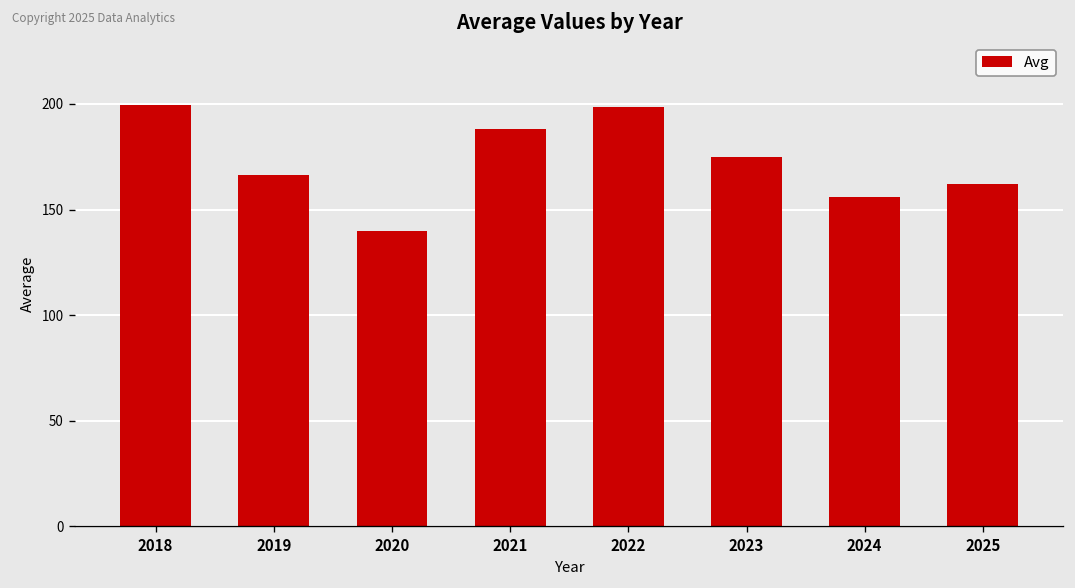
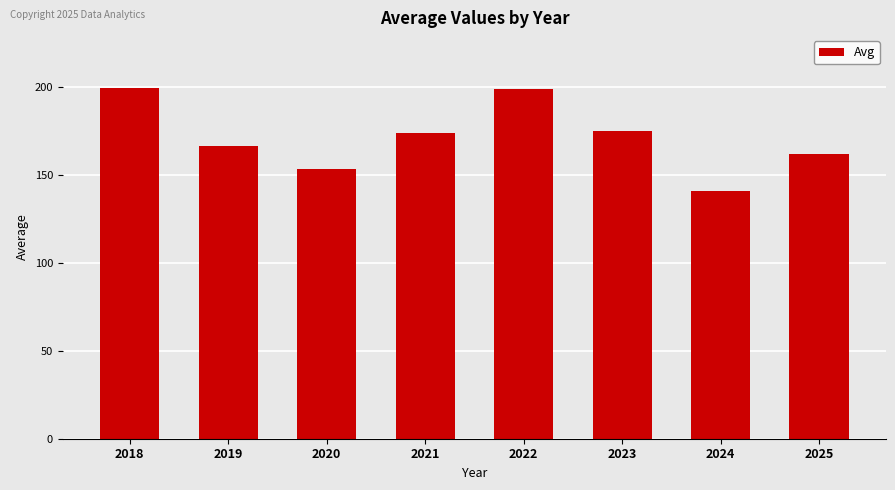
2020: 140 -> 153
2021: 188 -> 174
2024: 156 -> 141
